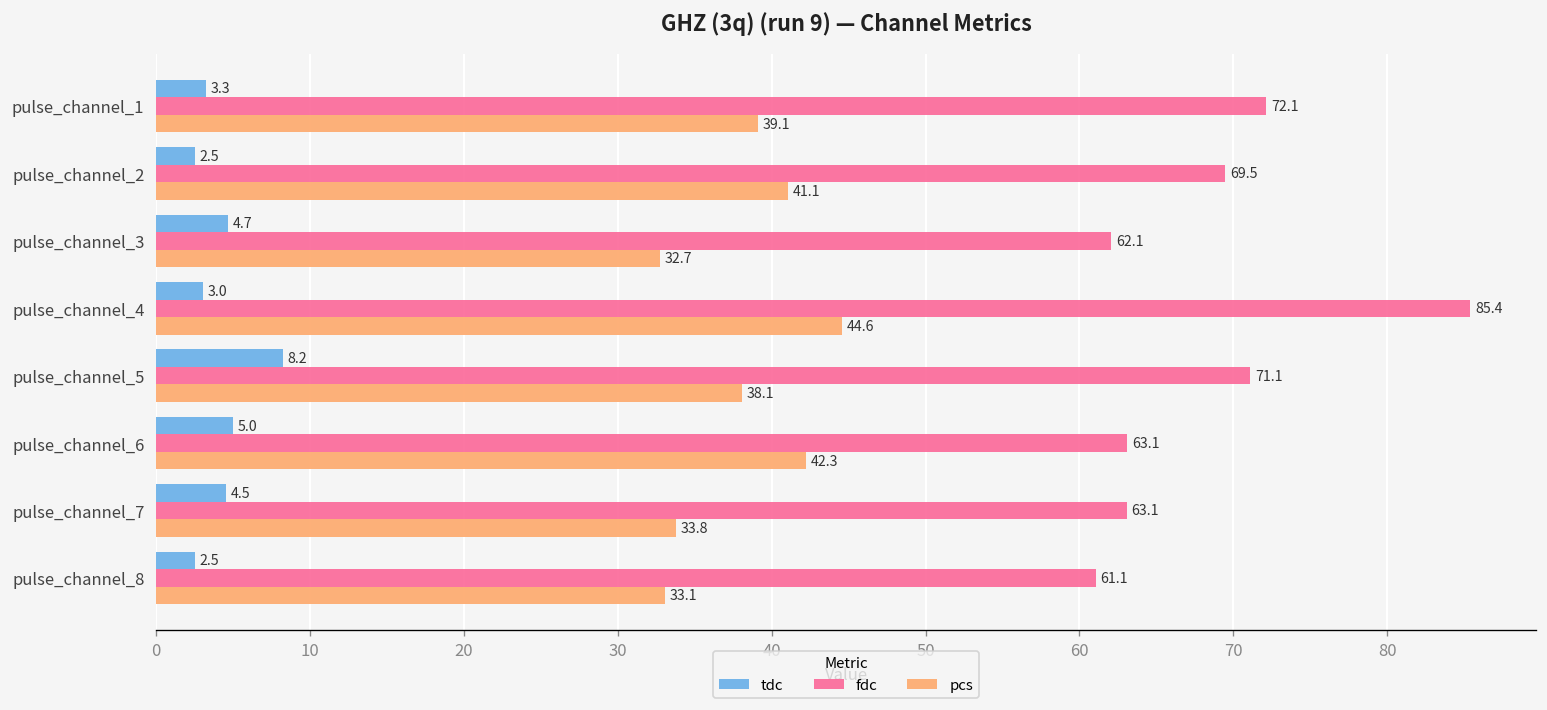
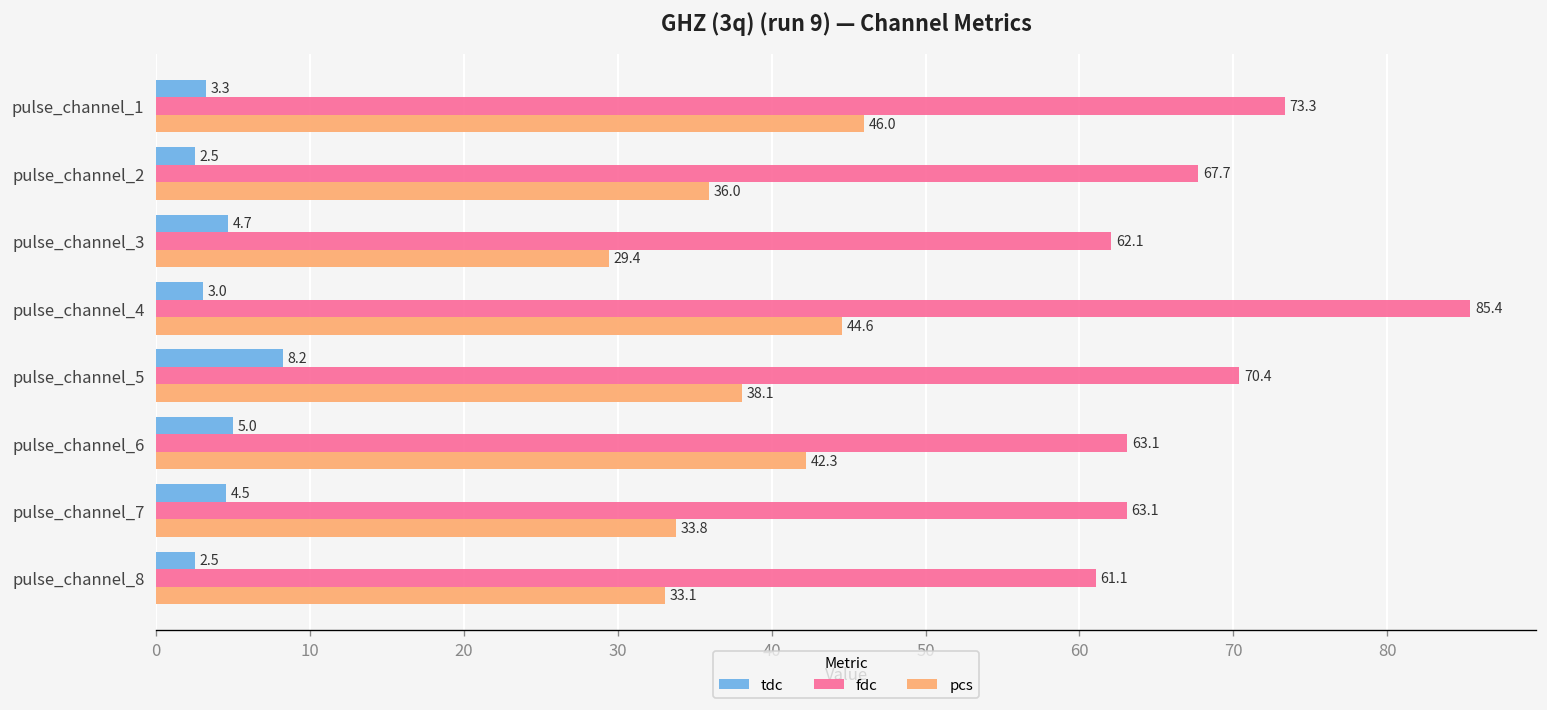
fdc, pulse_channel_1: 72.1 -> 73.3
pcs, pulse_channel_1: 39.1 -> 46.0
fdc, pulse_channel_2: 69.5 -> 67.7
pcs, pulse_channel_2: 41.1 -> 36.0
pcs, pulse_channel_3: 32.7 -> 29.4
fdc, pulse_channel_5: 71.1 -> 70.4
